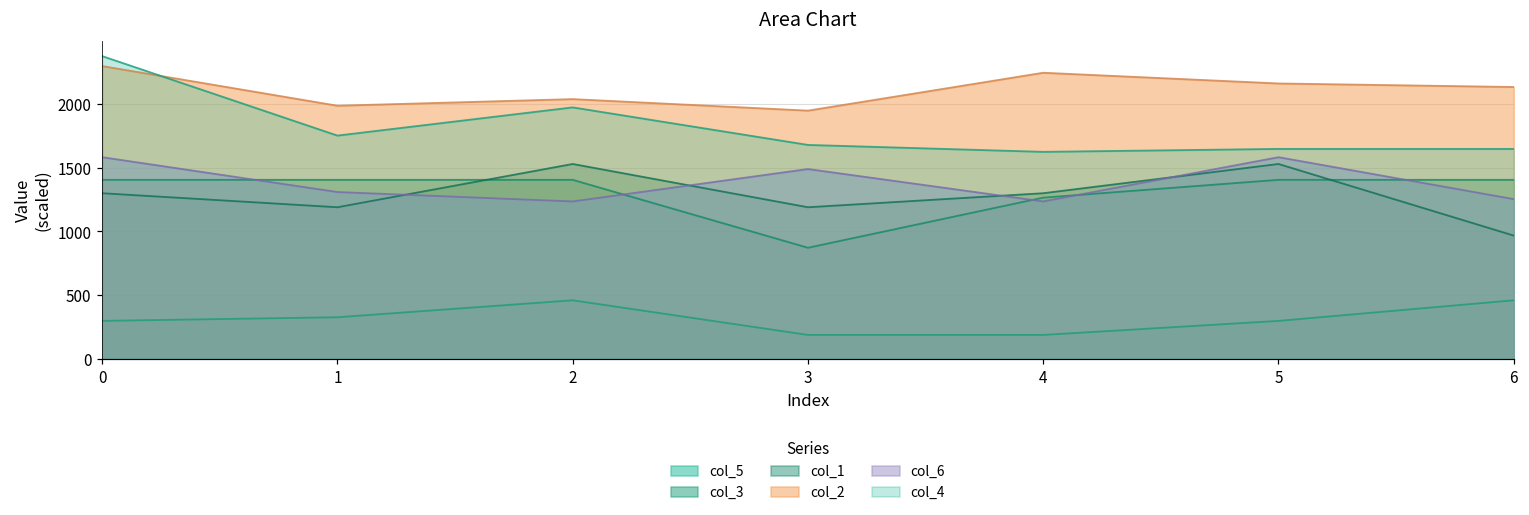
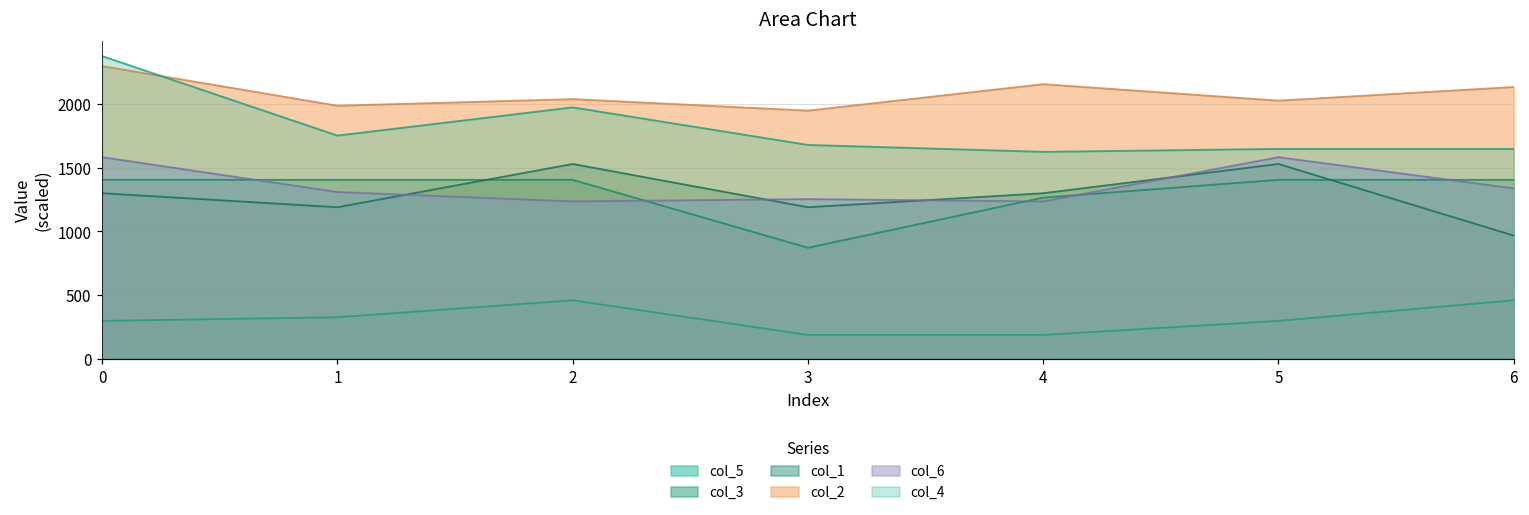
col_6, 3: 1490 -> 1250
col_2, 4: 2250 -> 2160
col_2, 5: 2160 -> 2030
col_6, 6: 1250 -> 1340
